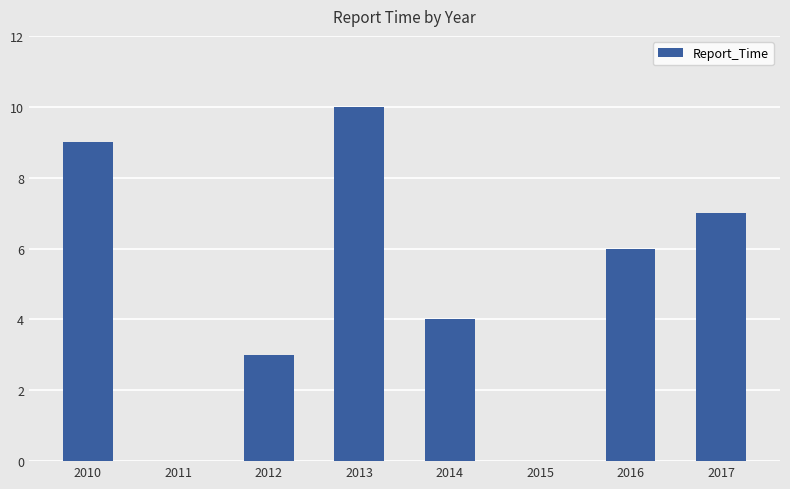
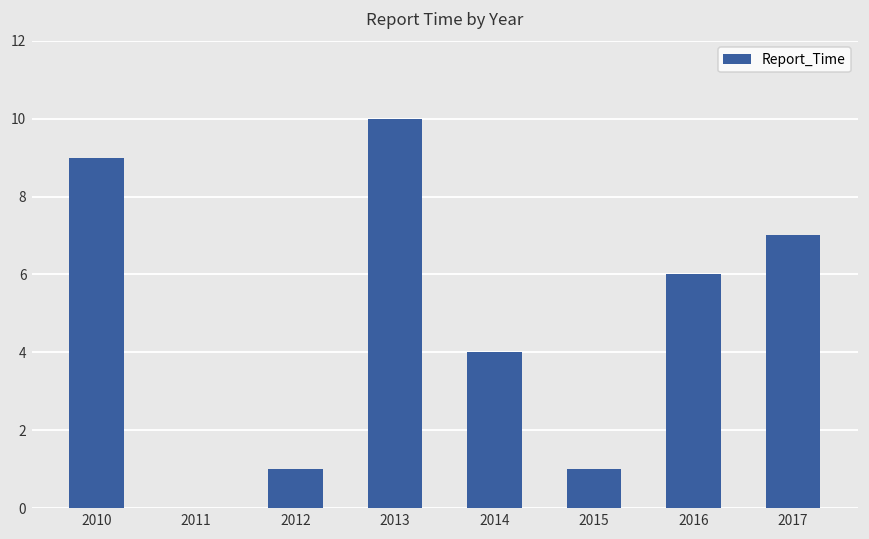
2012: 3 -> 1
2015: 0 -> 1
